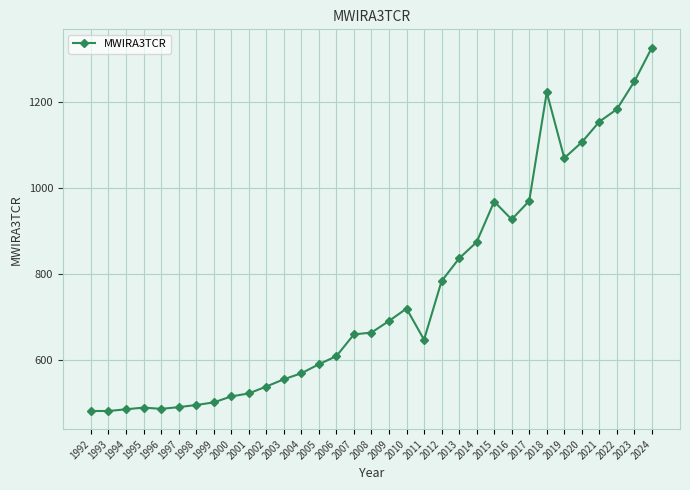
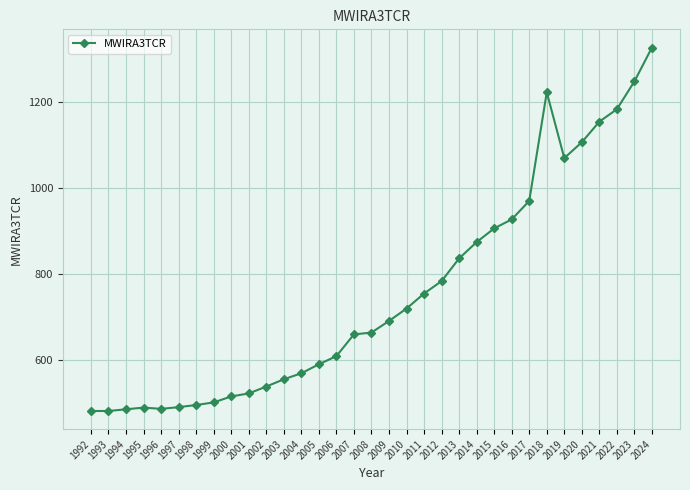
2011: 650 -> 750
2015: 970 -> 910
